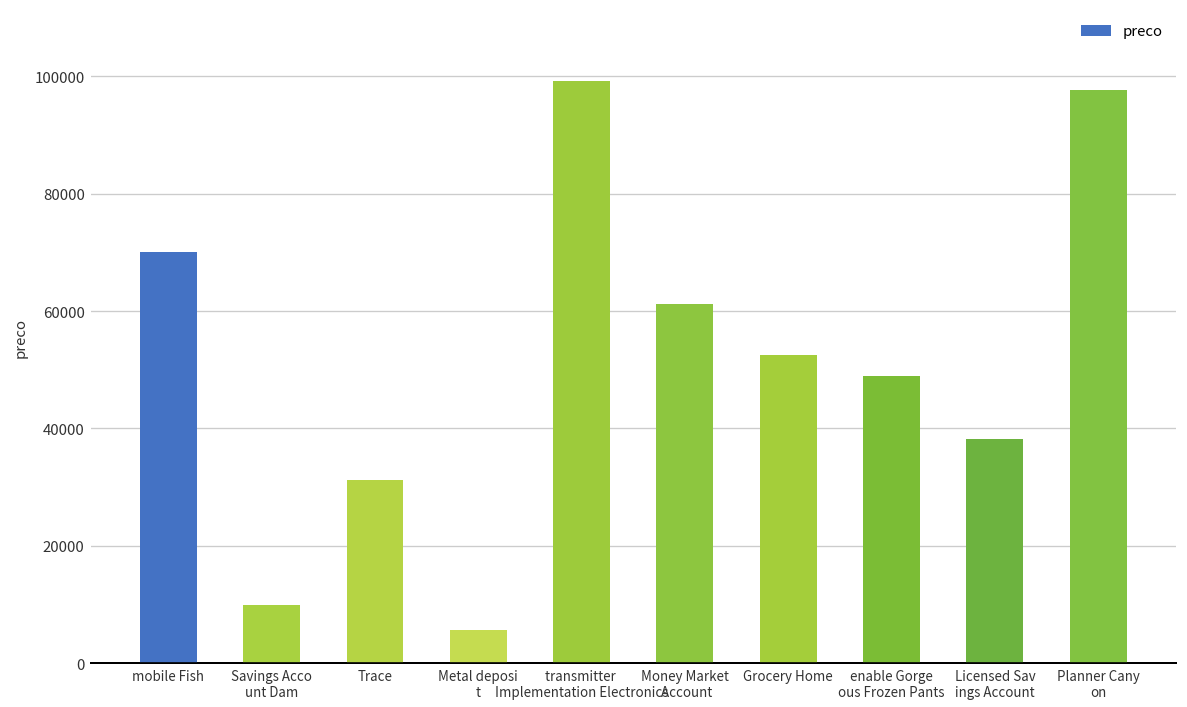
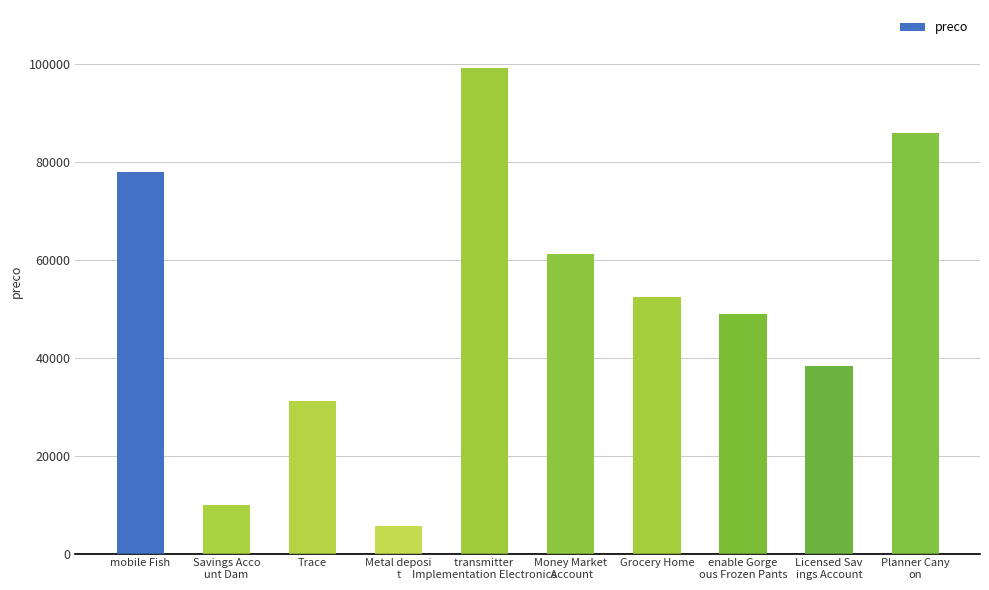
mobile Fish: 70000 -> 78000
Planner Cany on: 98000 -> 86000
